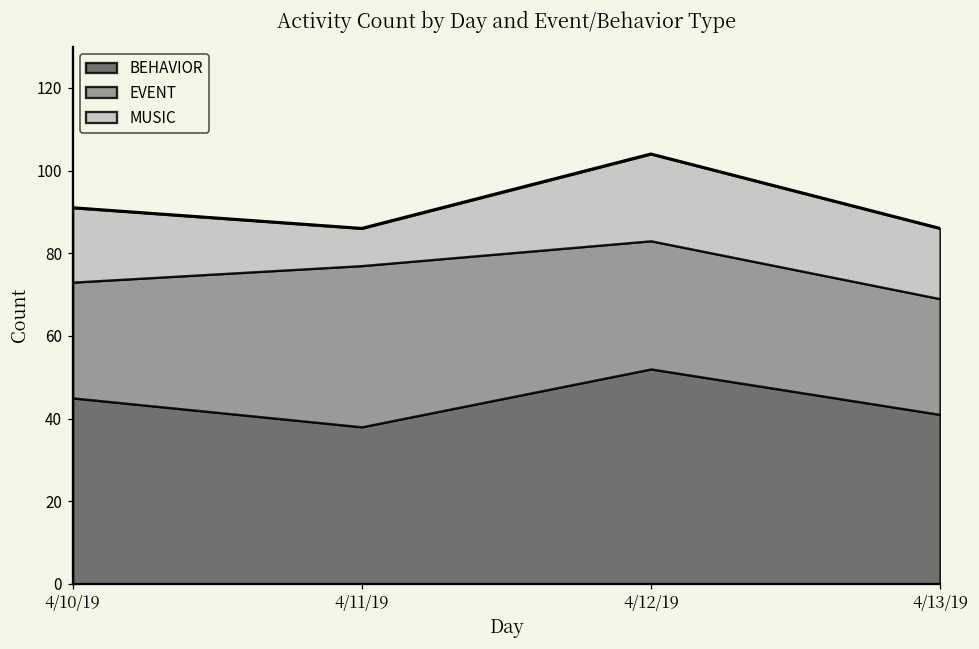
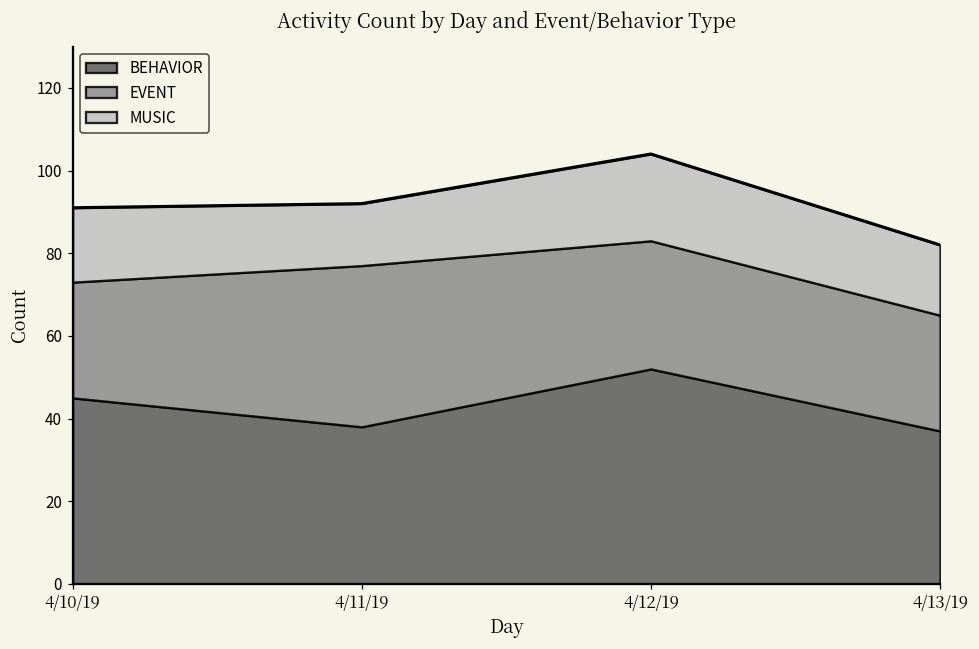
MUSIC, 4/11/19: 9 -> 15
BEHAVIOR, 4/13/19: 41 -> 37
